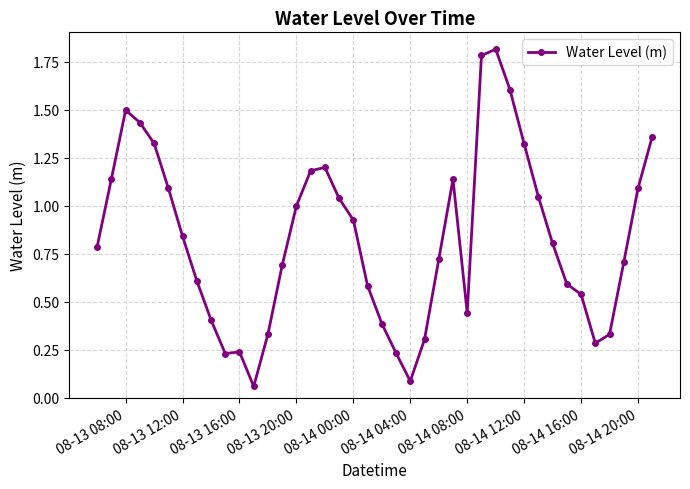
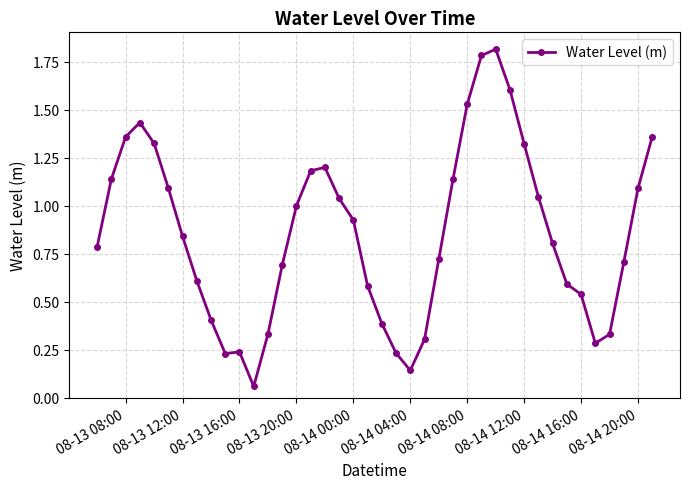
08-13 08:00: 1.50 -> 1.36
08-14 04:00: 0.09 -> 0.14
08-14 08:00: 0.44 -> 1.53
